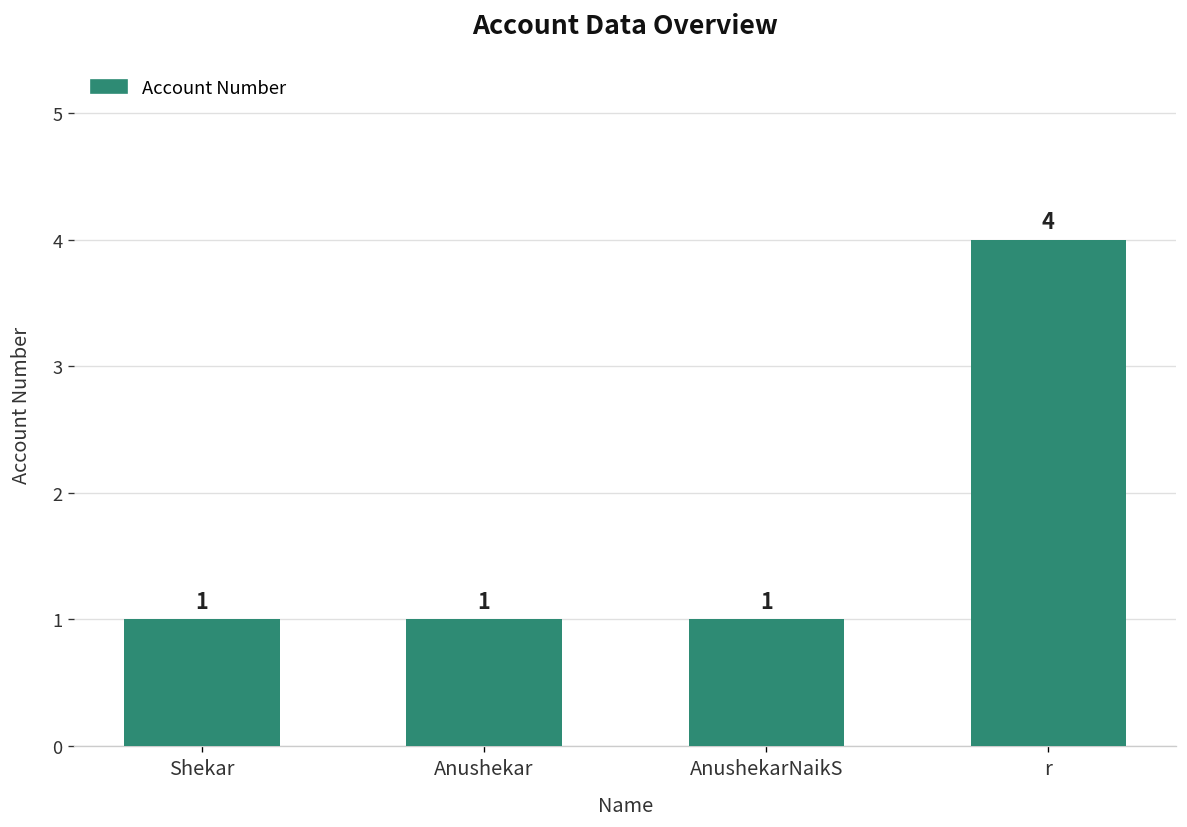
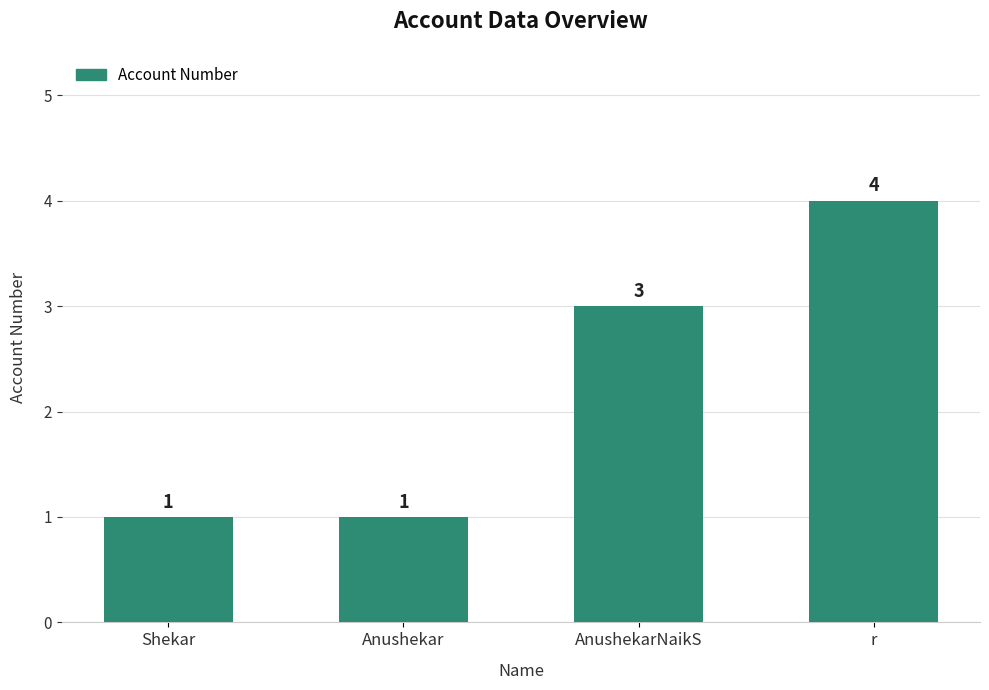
AnushekarNaikS: 1 -> 3
